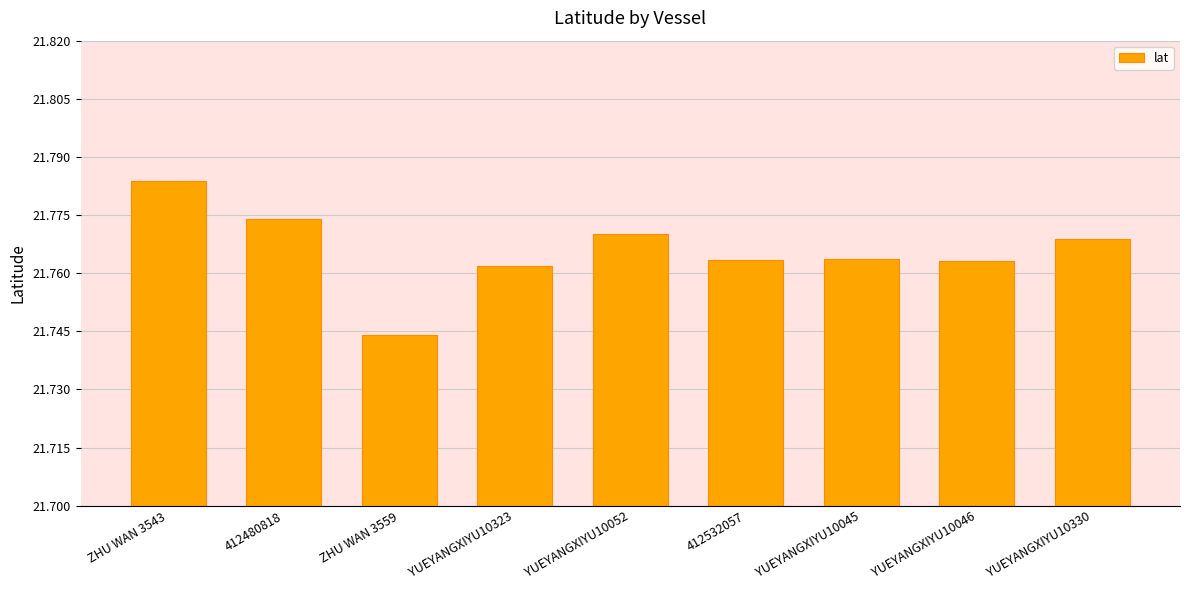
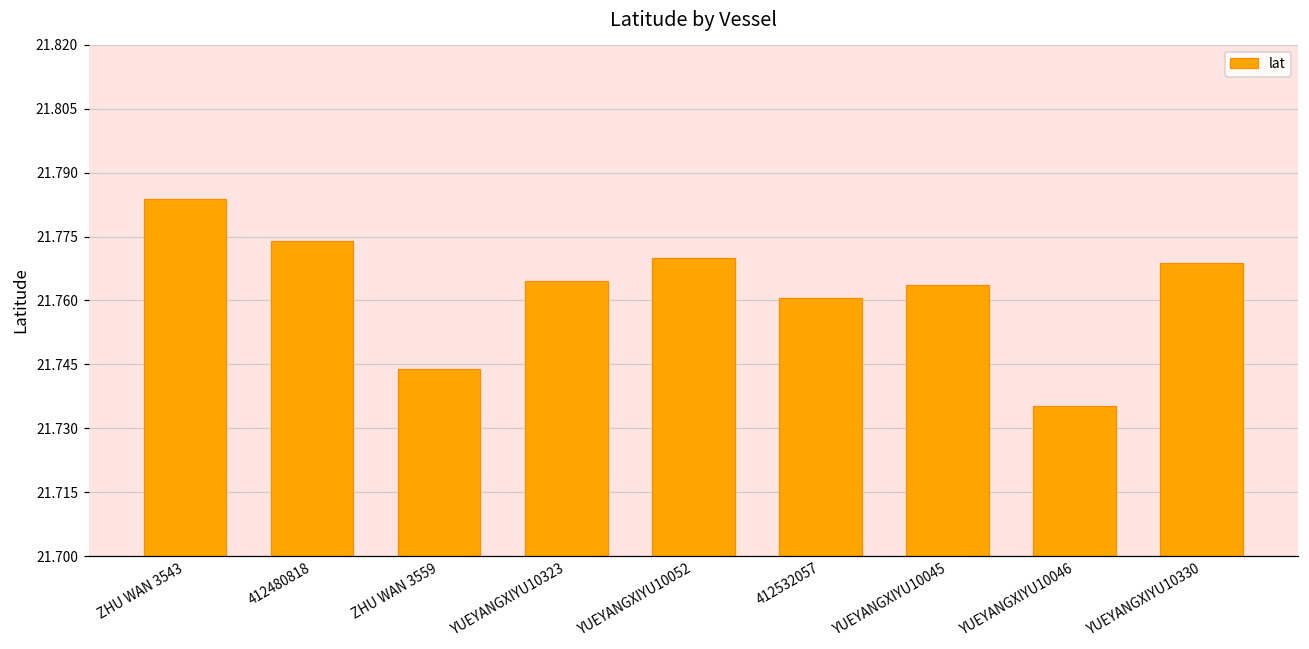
YUEYANGXIYU10323: 21.762 -> 21.765
412532057: 21.763 -> 21.761
YUEYANGXIYU10046: 21.763 -> 21.735
